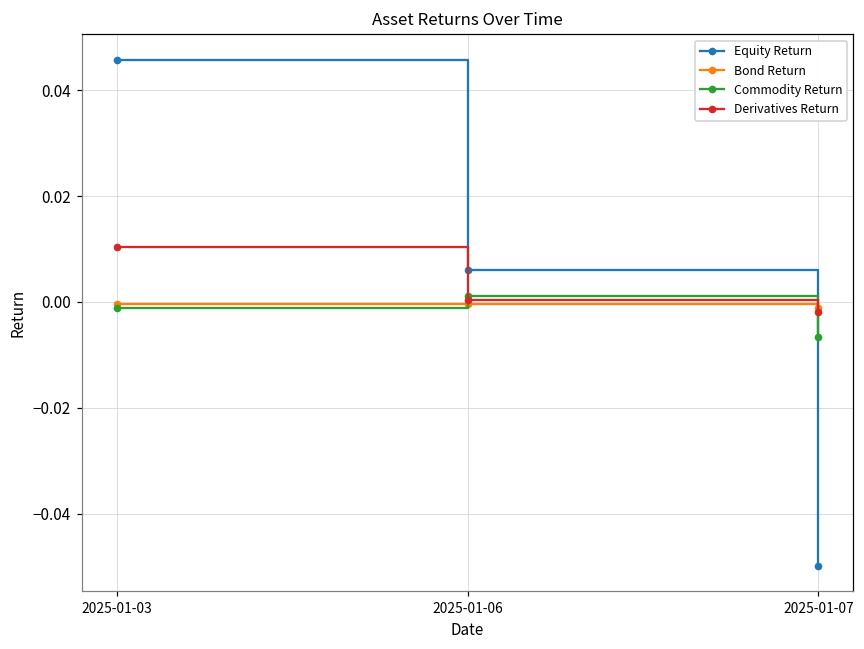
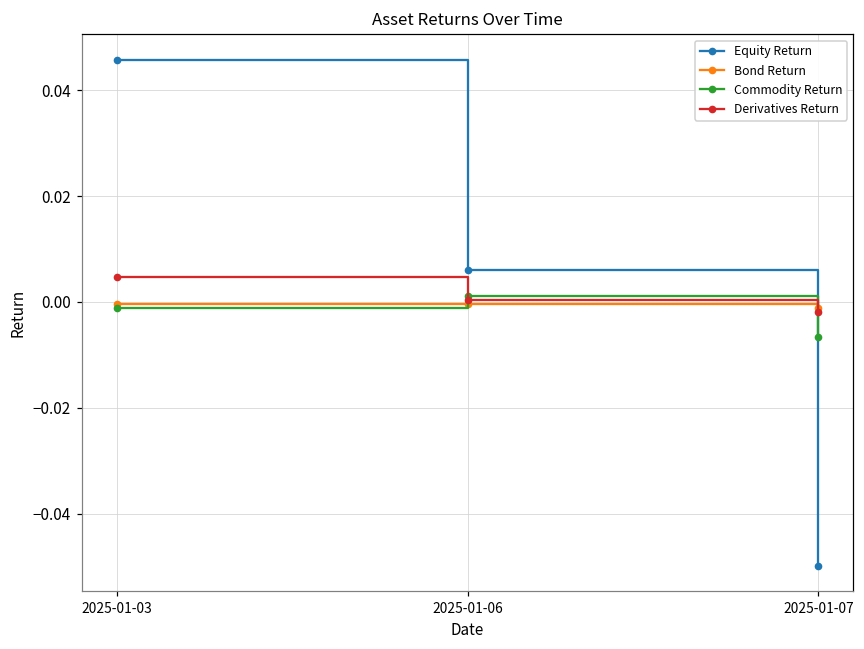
Derivatives Return, 2025-01-03: 0.010 -> 0.005
